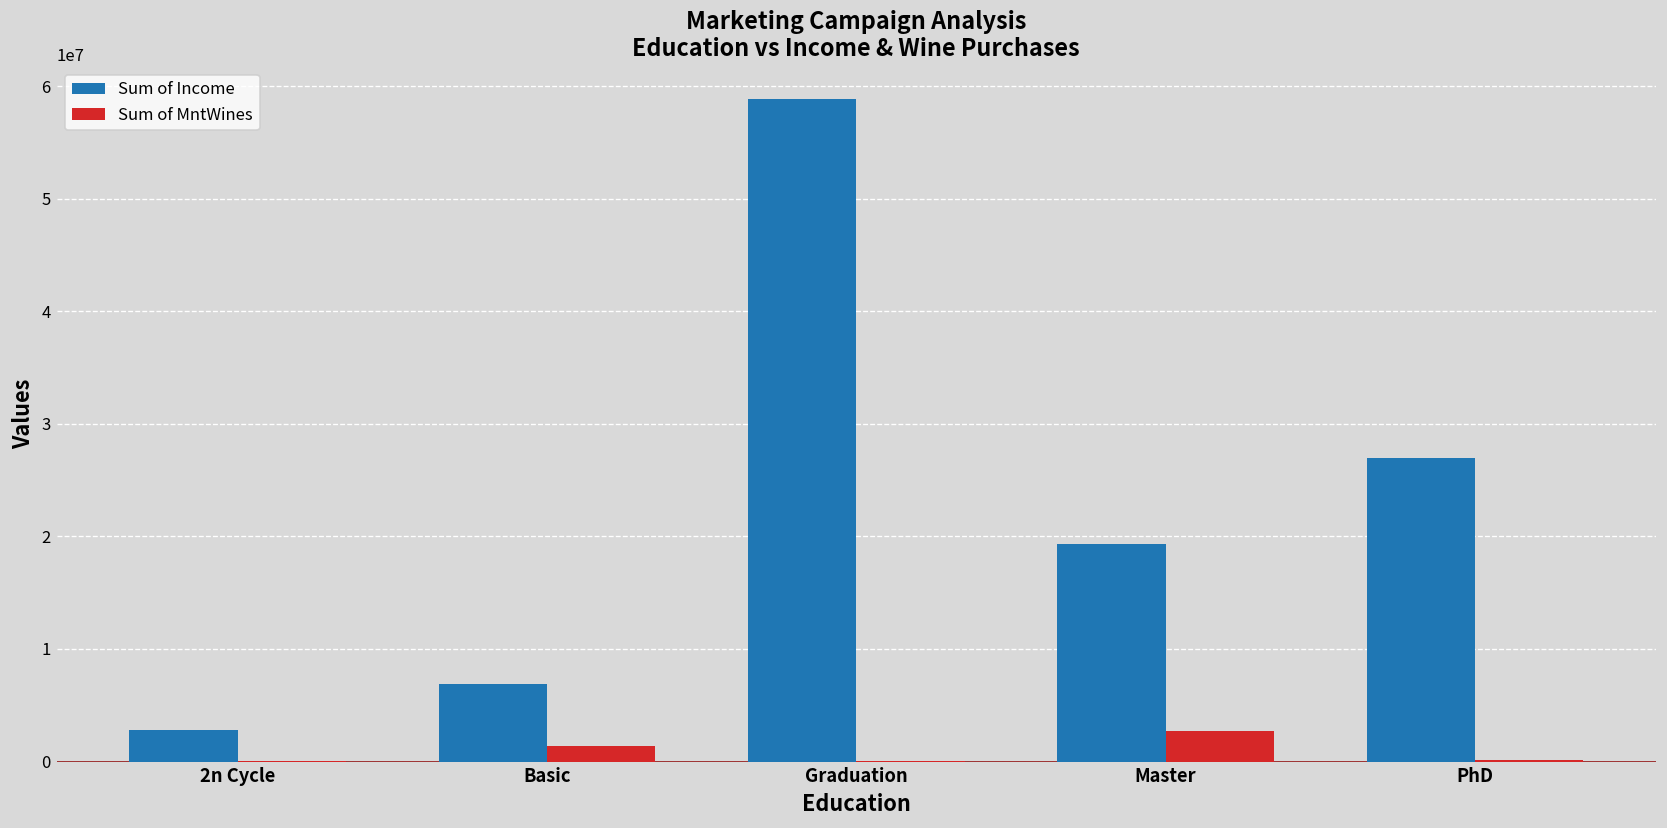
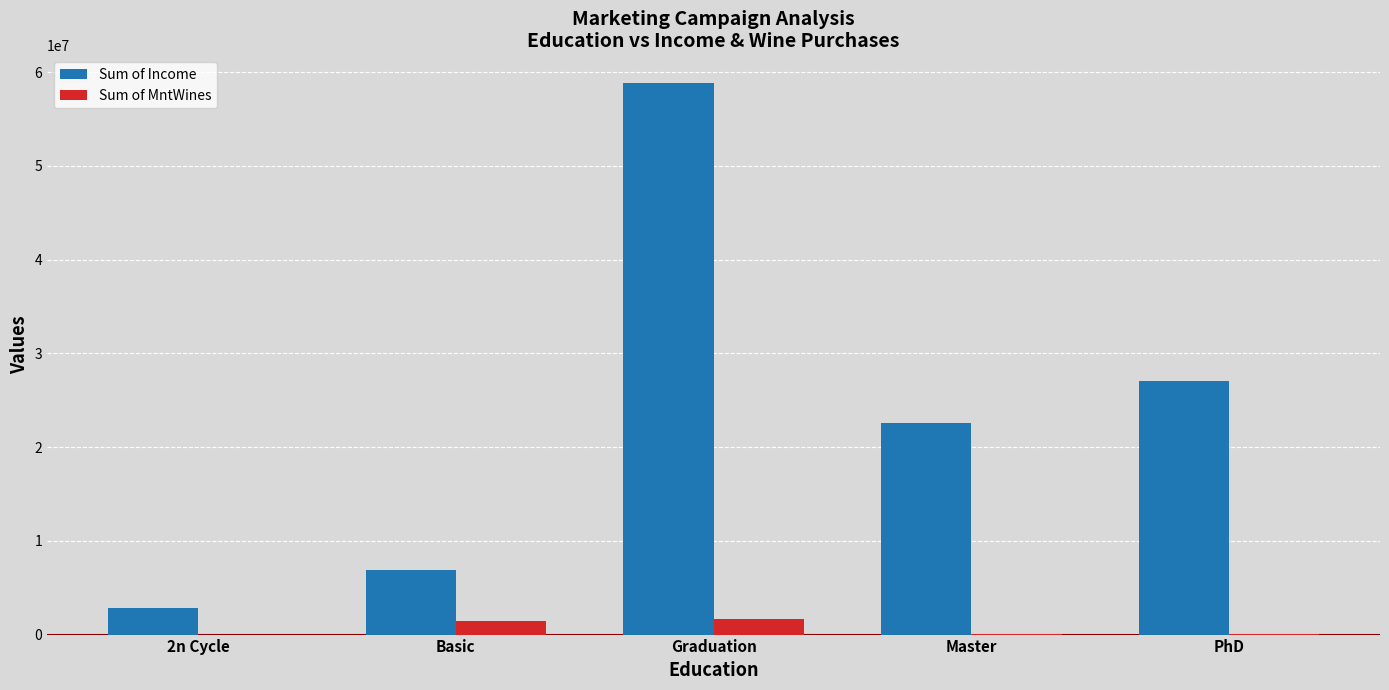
Sum of MntWines, Graduation: 0 -> 2000000
Sum of Income, Master: 19000000 -> 23000000
Sum of MntWines, Master: 3000000 -> 0
